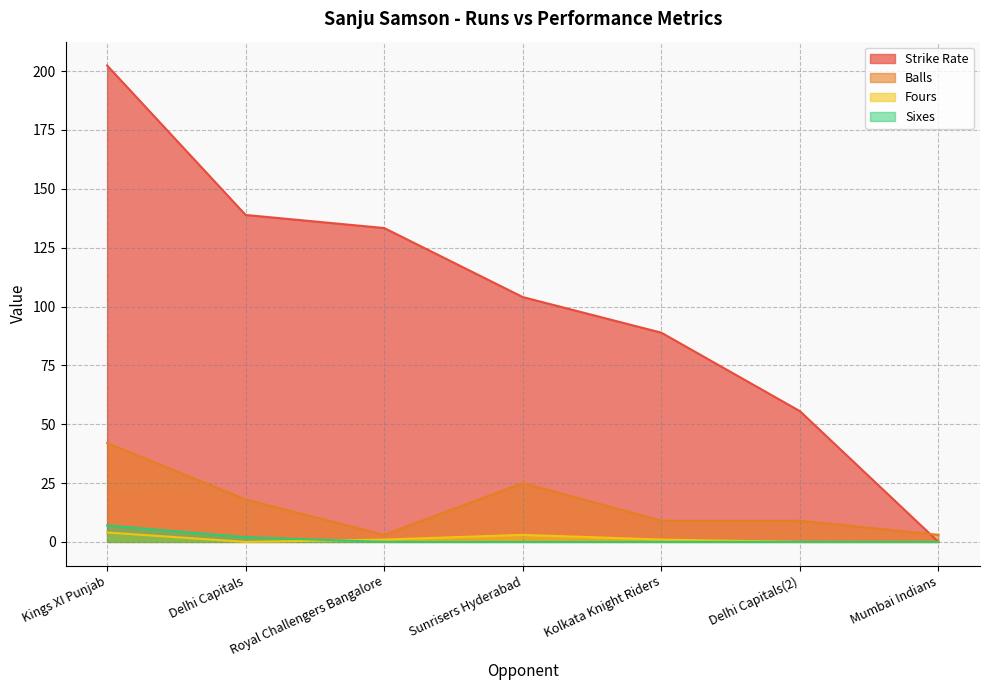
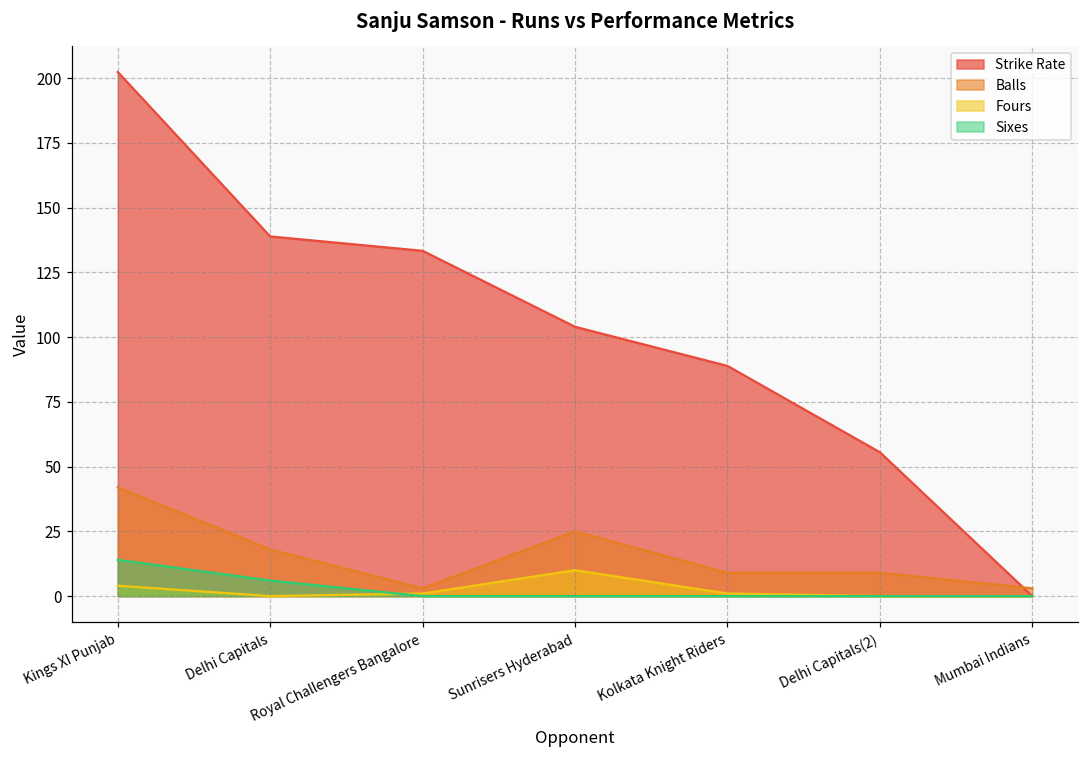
Sixes, Kings XI Punjab: 7 -> 14
Sixes, Delhi Capitals: 2 -> 6
Fours, Sunrisers Hyderabad: 3 -> 10
